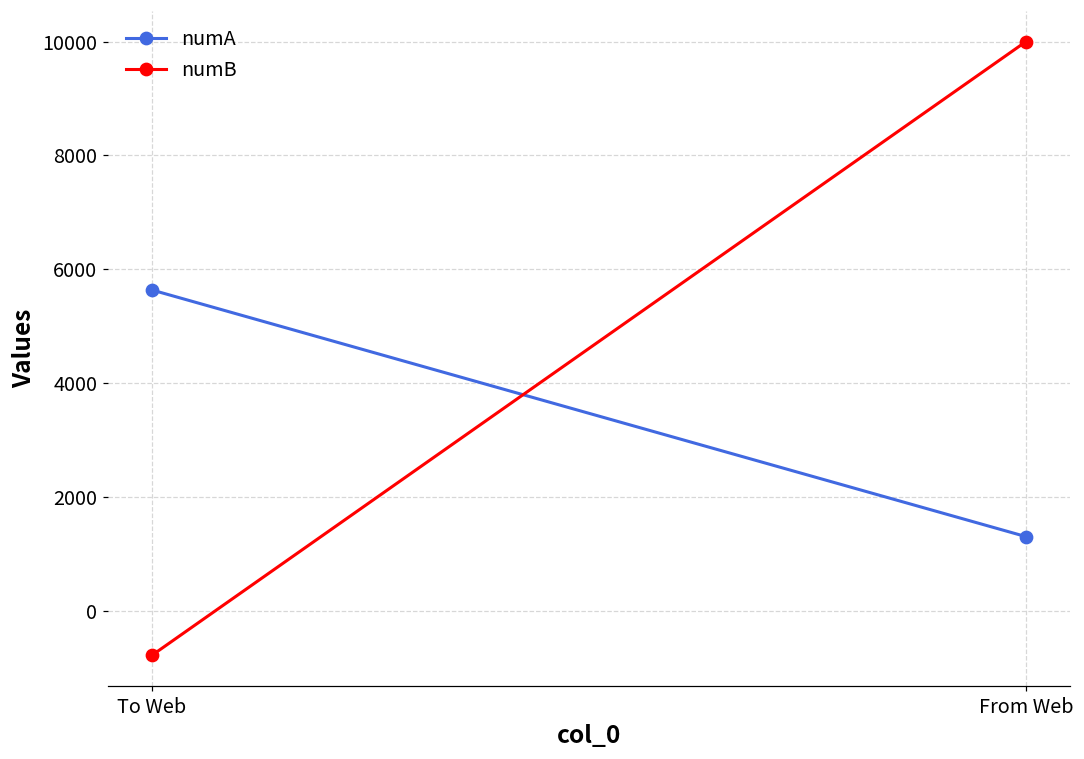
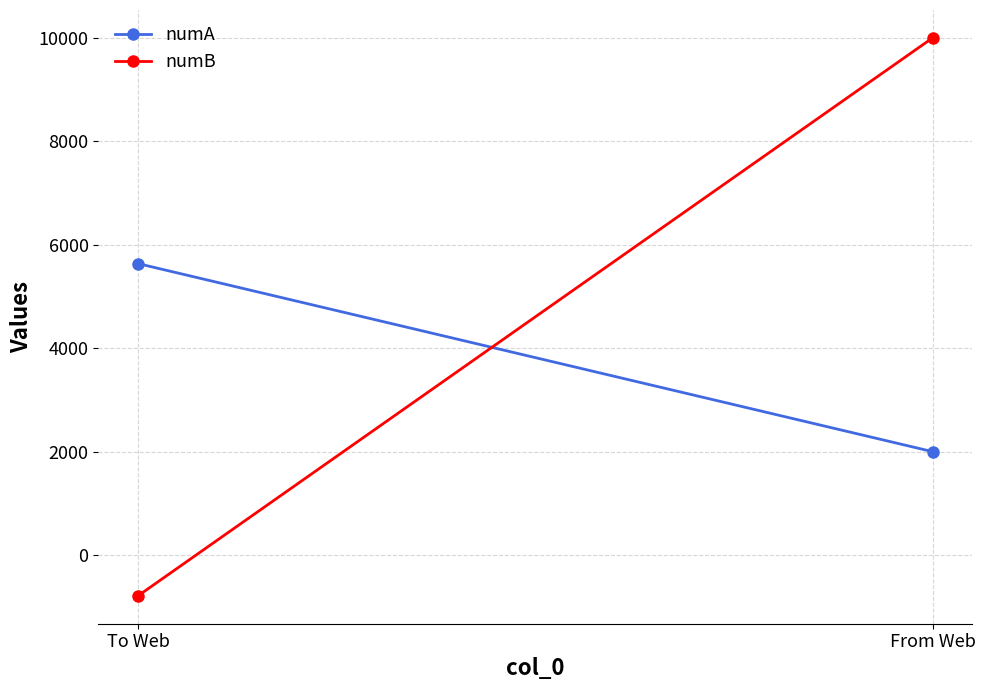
numA, From Web: 1300 -> 2000
